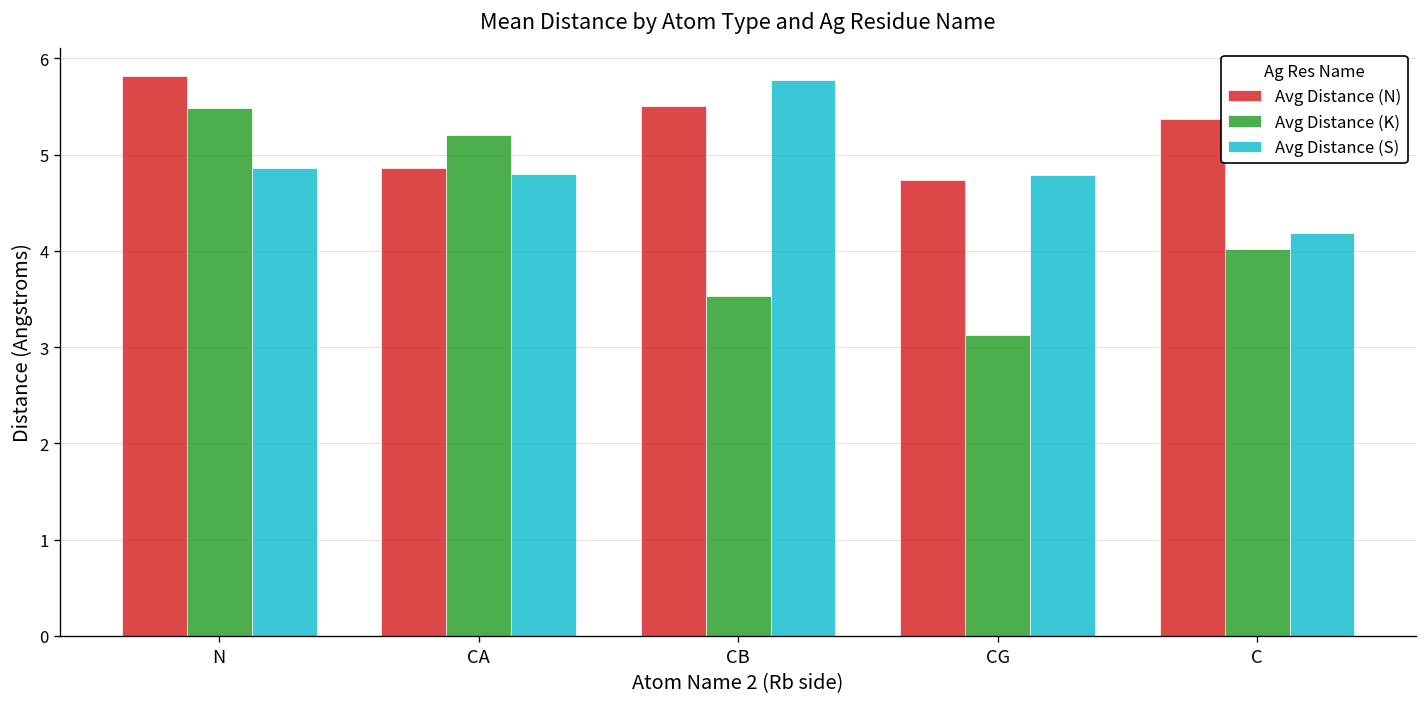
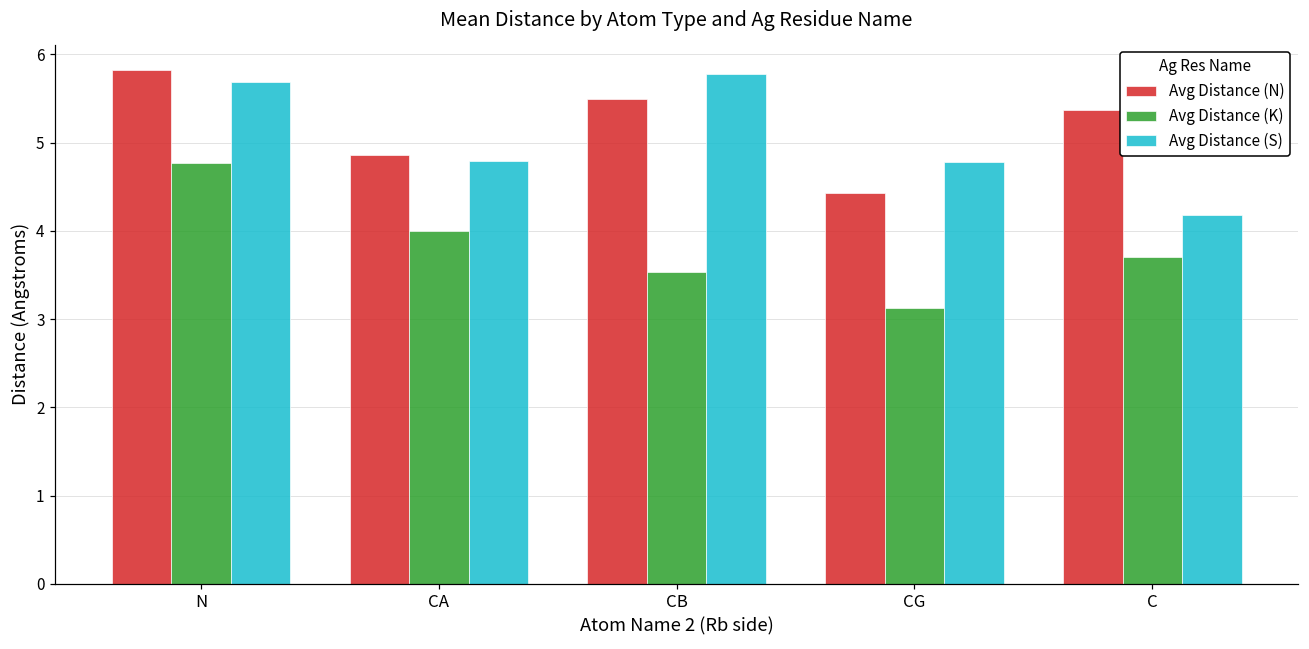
Avg Distance (K), N: 5.5 -> 4.8
Avg Distance (S), N: 4.9 -> 5.7
Avg Distance (K), CA: 5.2 -> 4.0
Avg Distance (N), CG: 4.7 -> 4.4
Avg Distance (K), C: 4.0 -> 3.7
